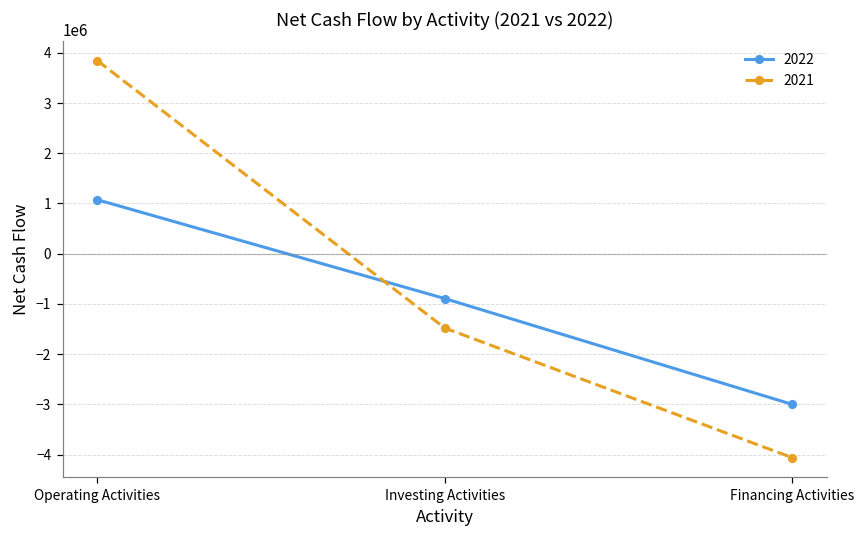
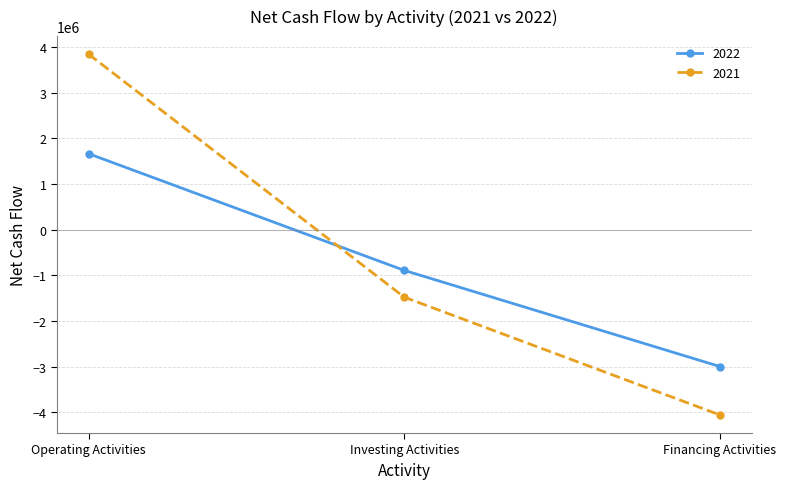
2022, Operating Activities: 1100000 -> 1700000
